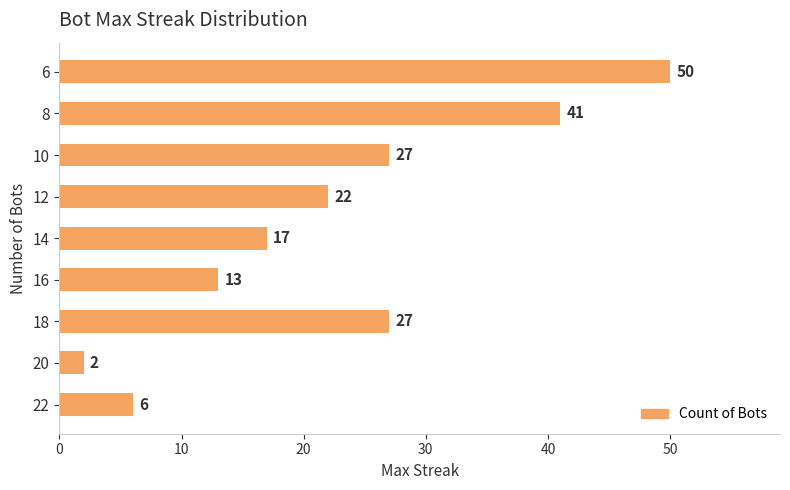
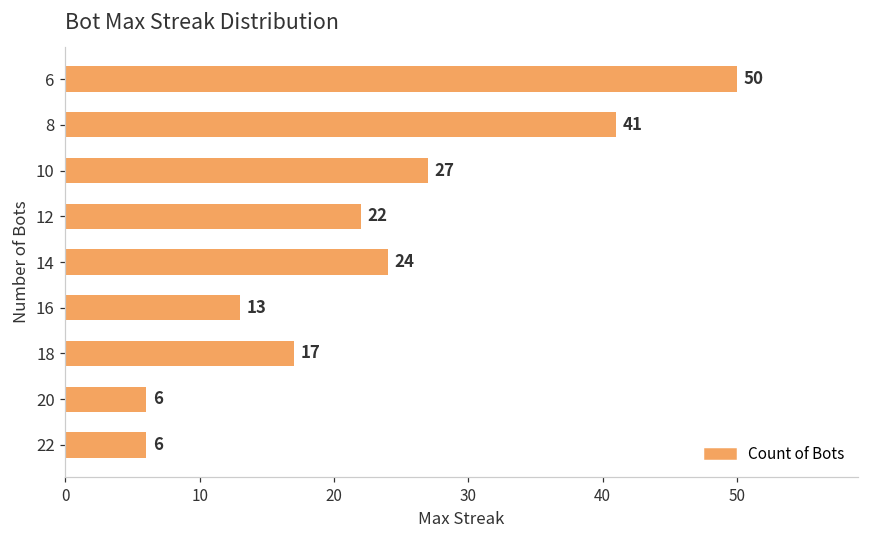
14: 17 -> 24
18: 27 -> 17
20: 2 -> 6
